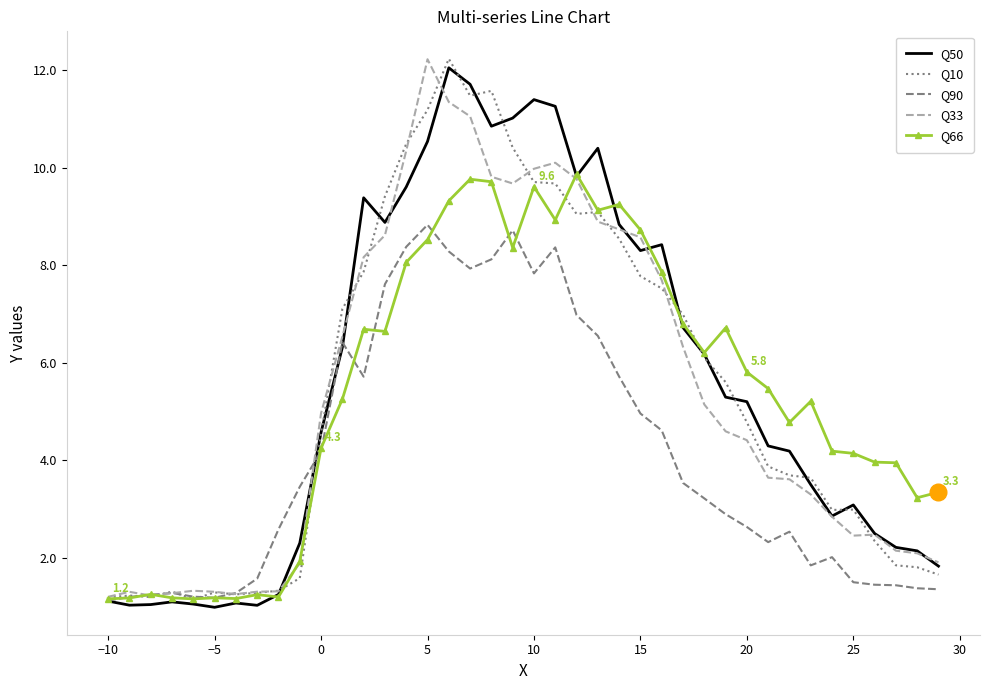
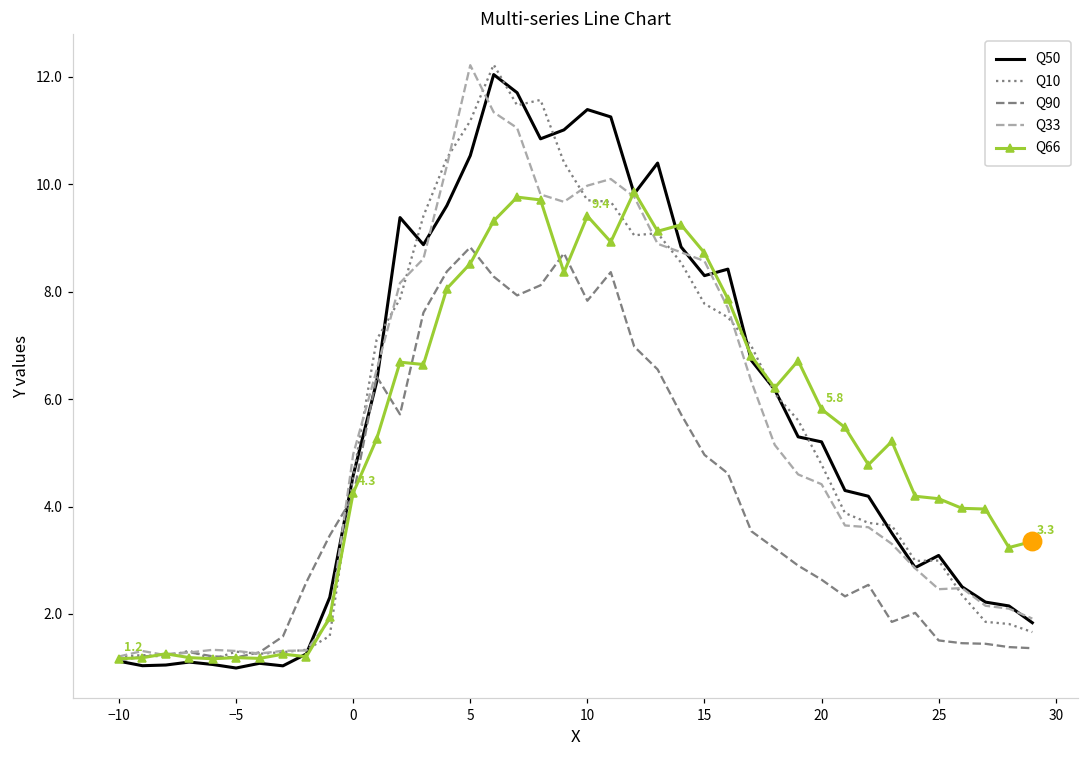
Q66, 10: 9.6 -> 9.4
